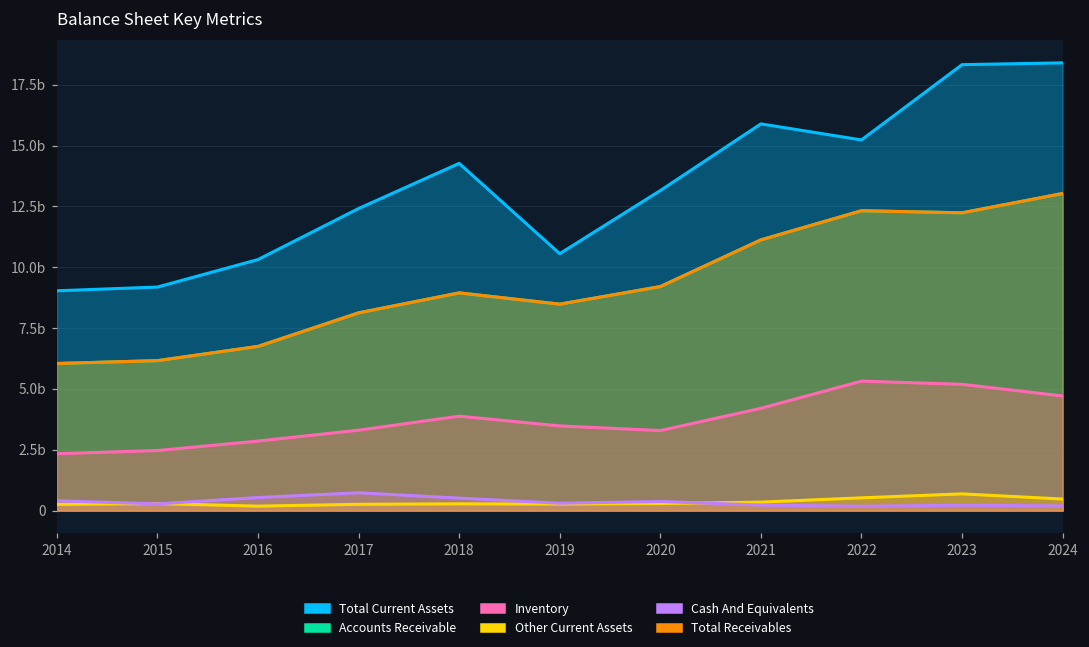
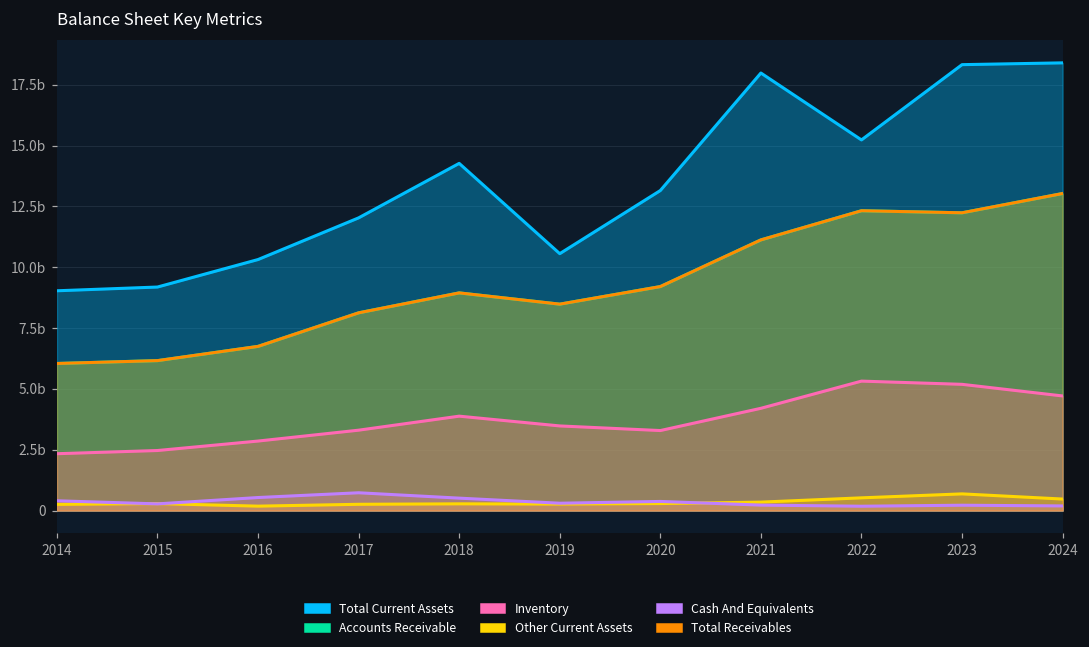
Total Current Assets, 2017: 12.4b -> 12.0b
Total Current Assets, 2021: 15.9b -> 18.0b
